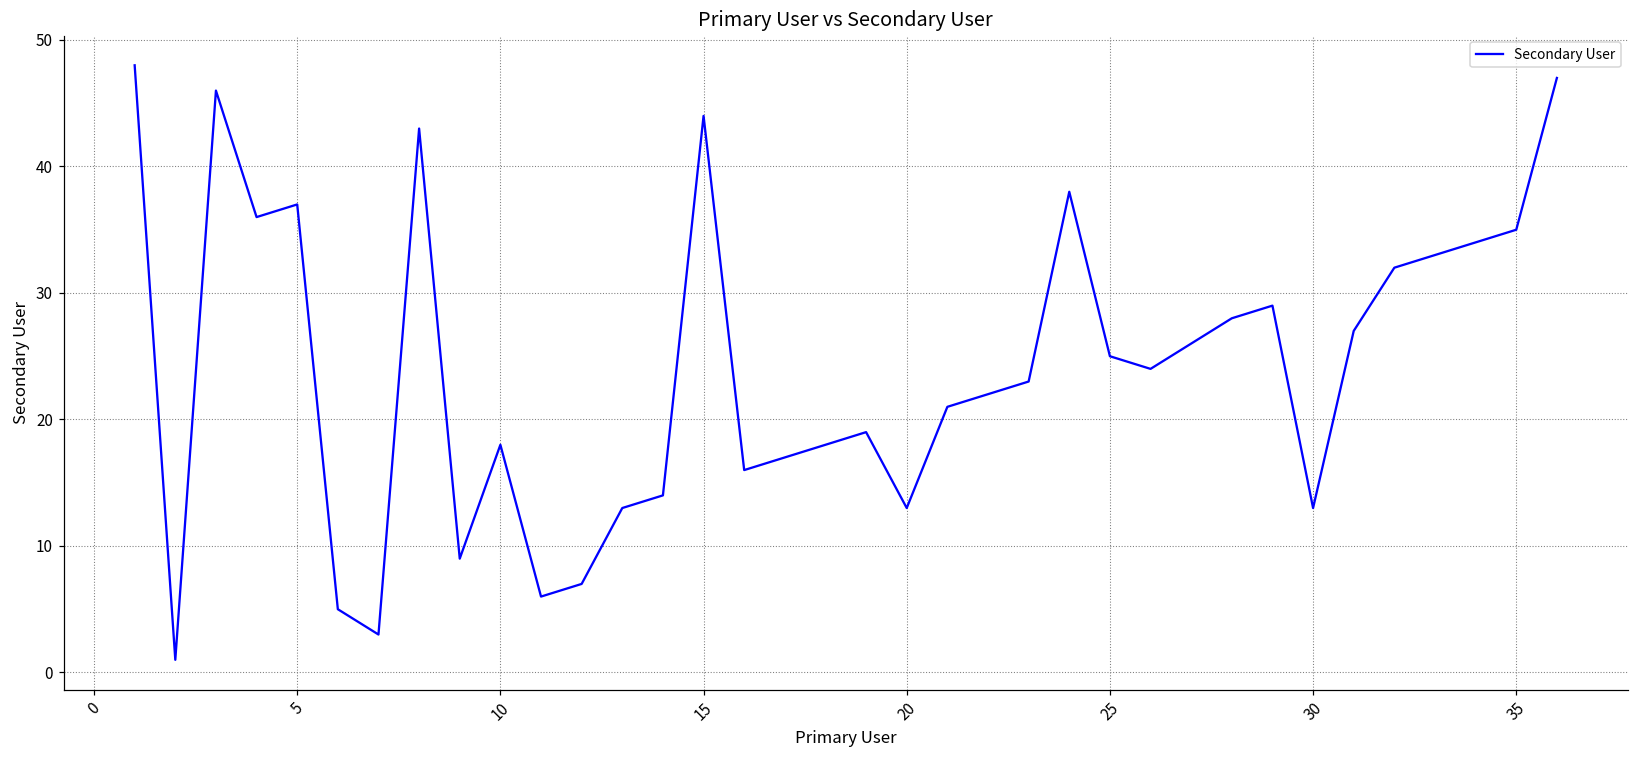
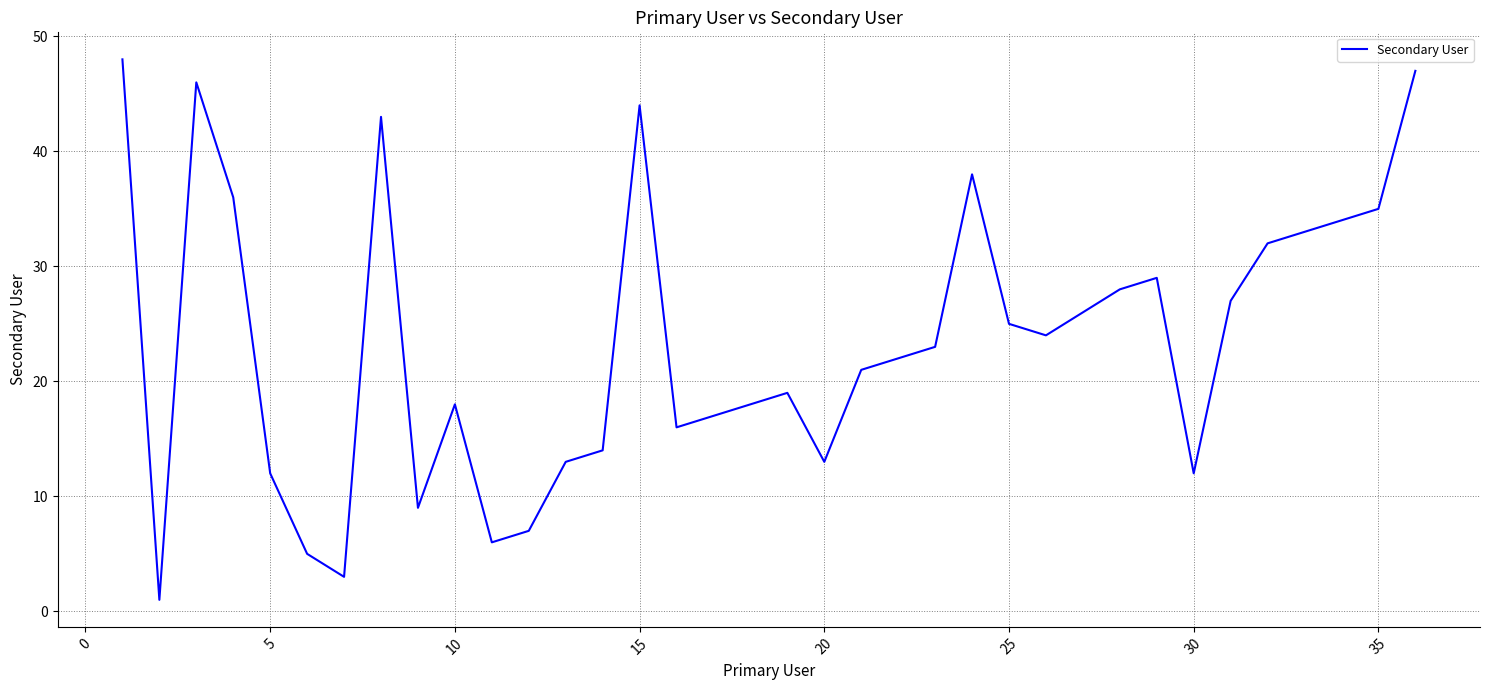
5: 37 -> 12
30: 13 -> 12
